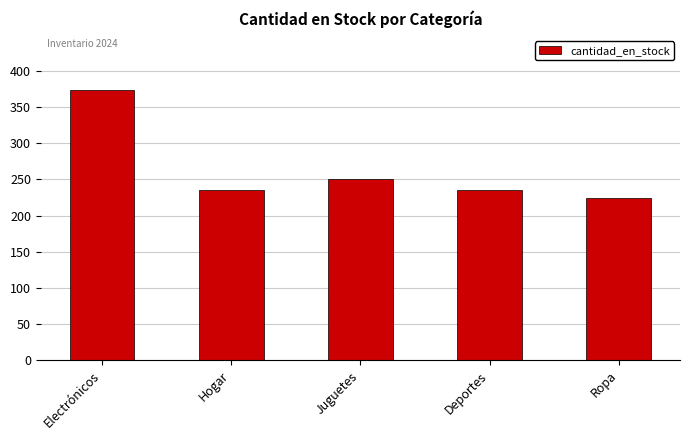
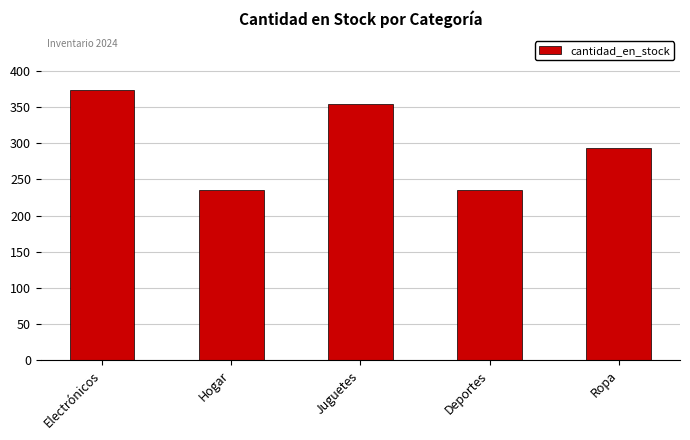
Juguetes: 250 -> 350
Ropa: 230 -> 290
